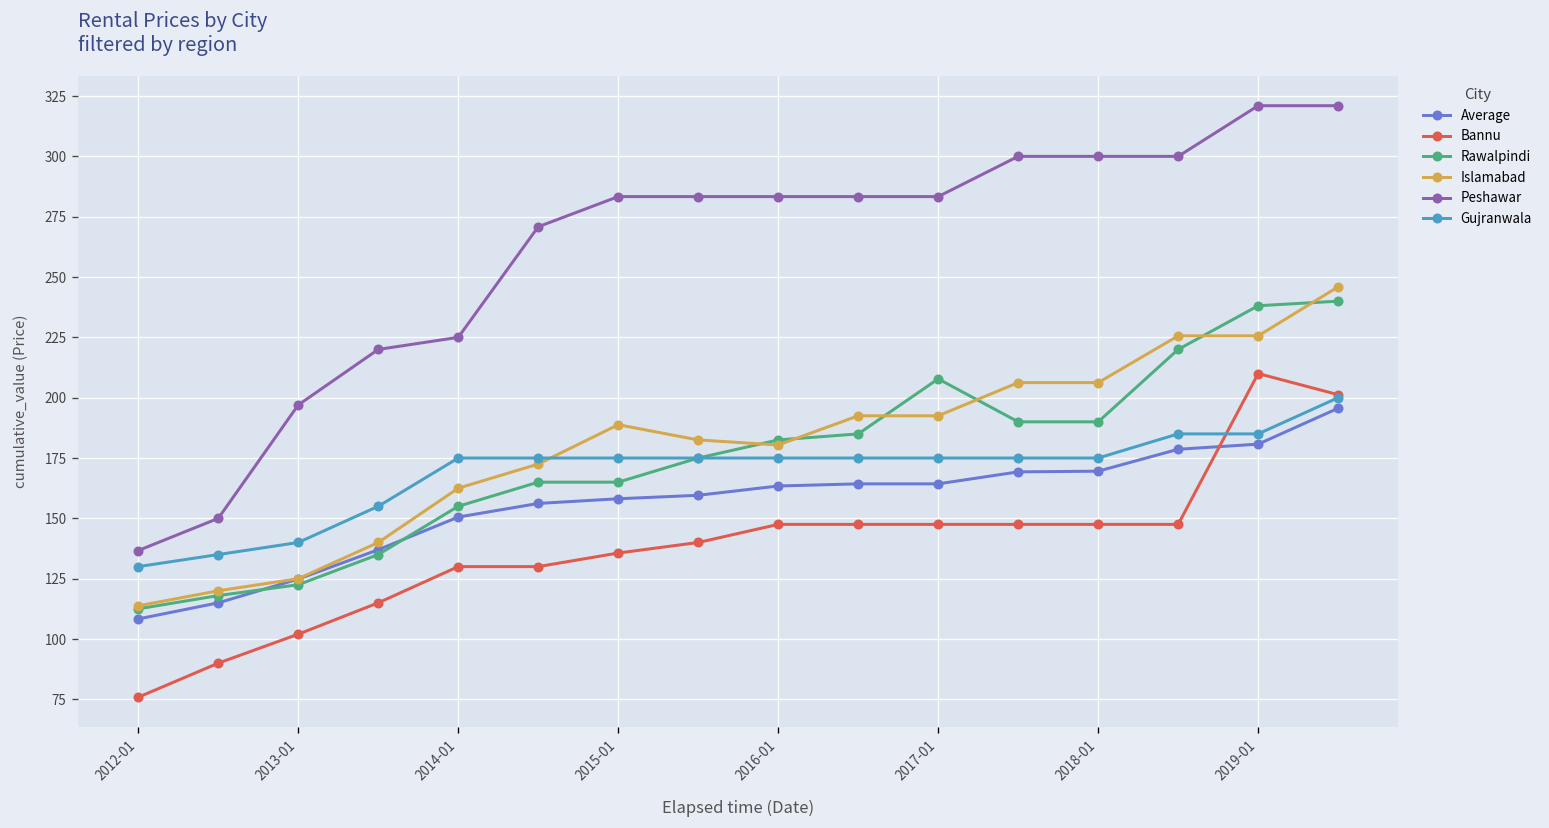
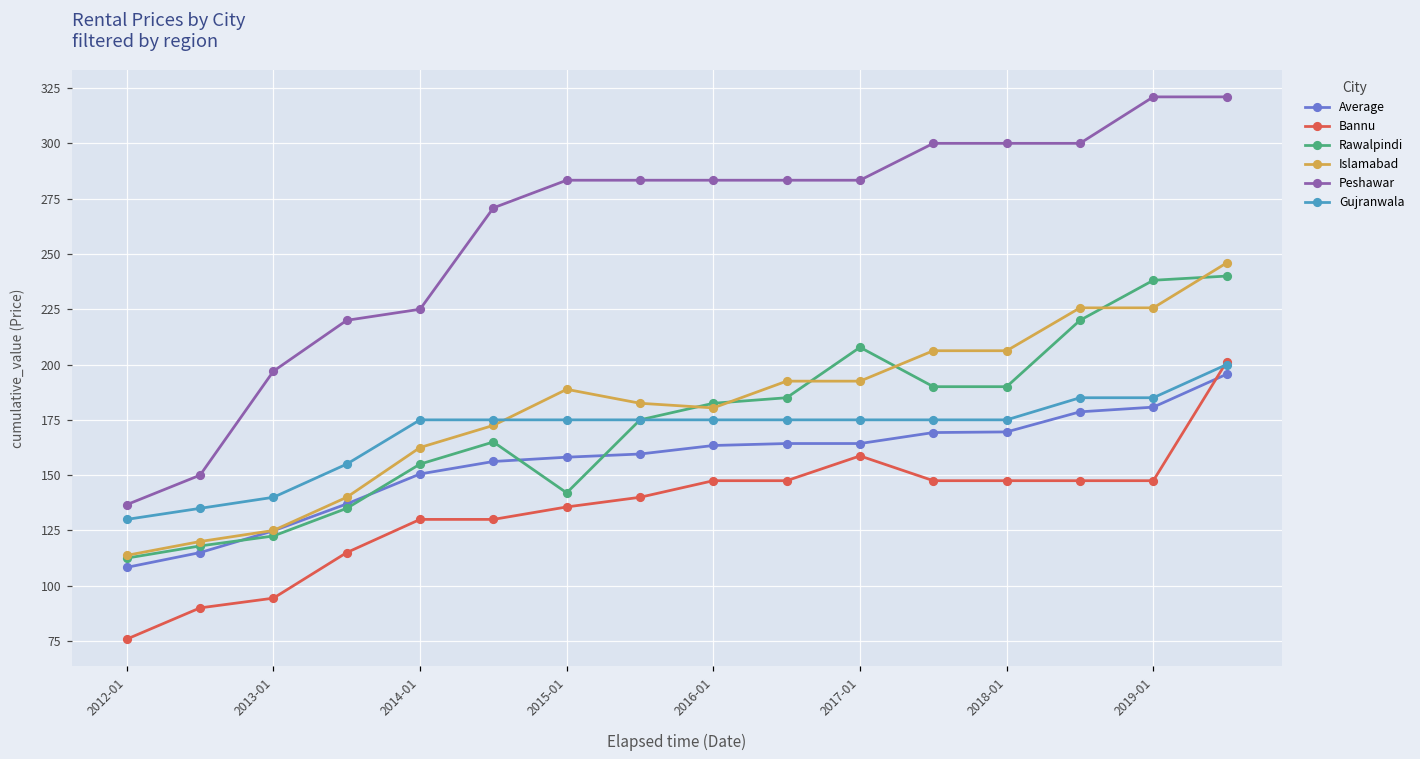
Bannu, 2013-01: 102 -> 94
Rawalpindi, 2015-01: 165 -> 142
Bannu, 2017-01: 148 -> 159
Bannu, 2019-01: 210 -> 148
